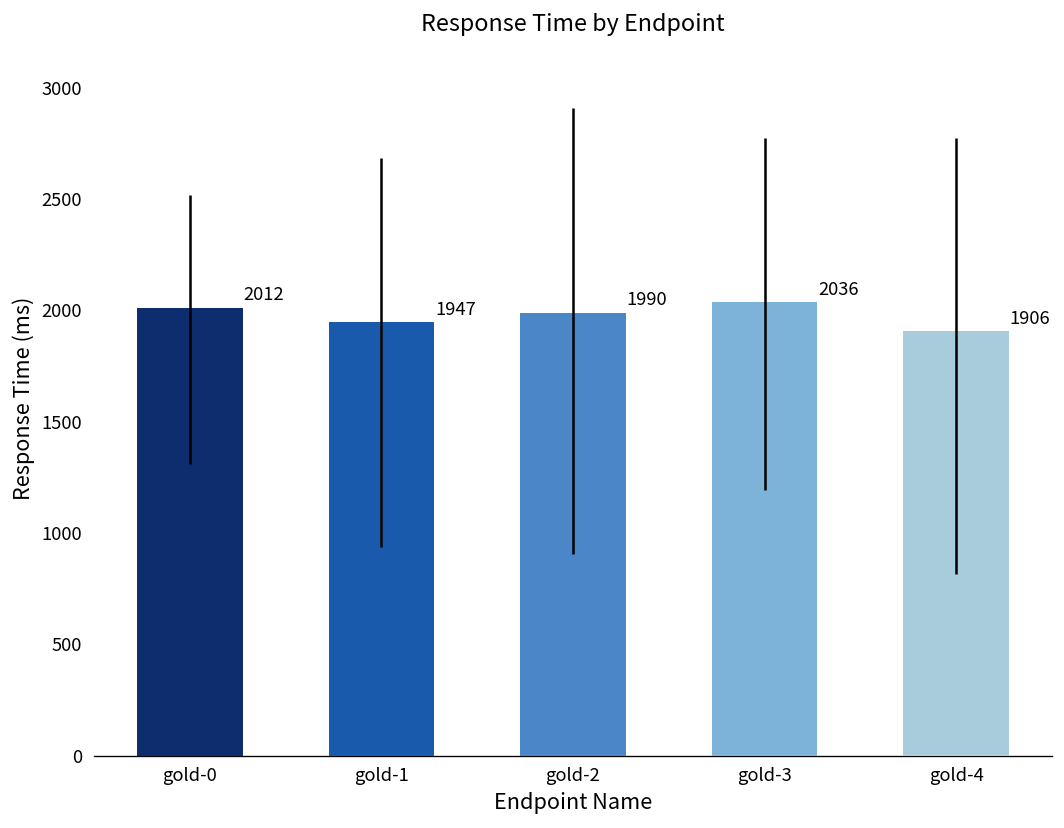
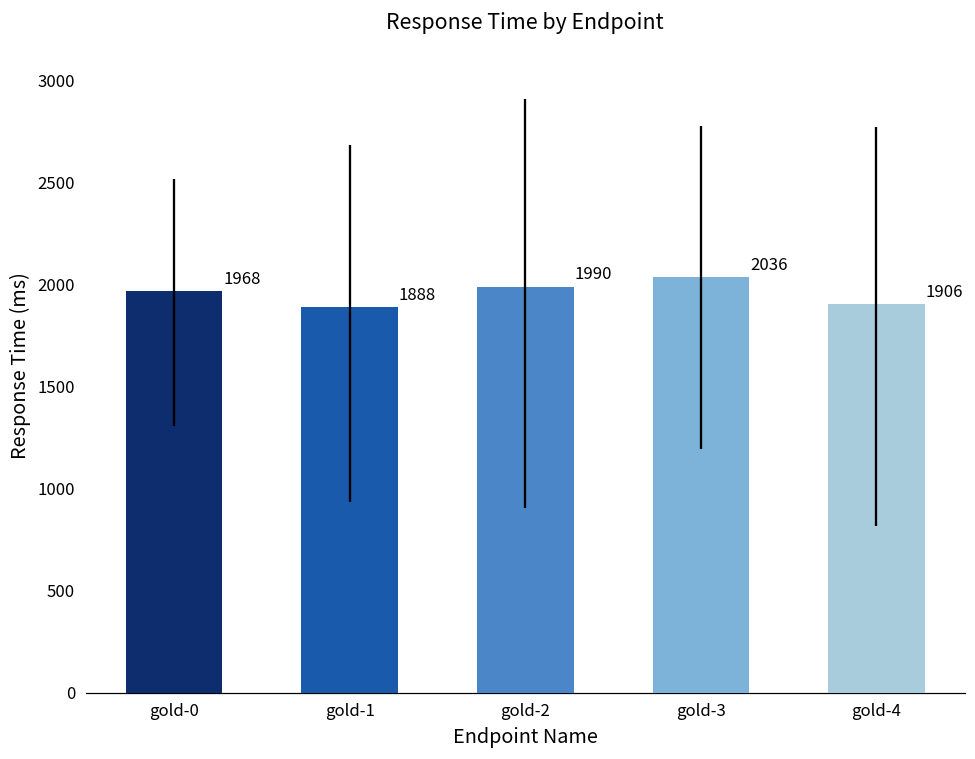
gold-0: 2012 -> 1968
gold-1: 1947 -> 1888
